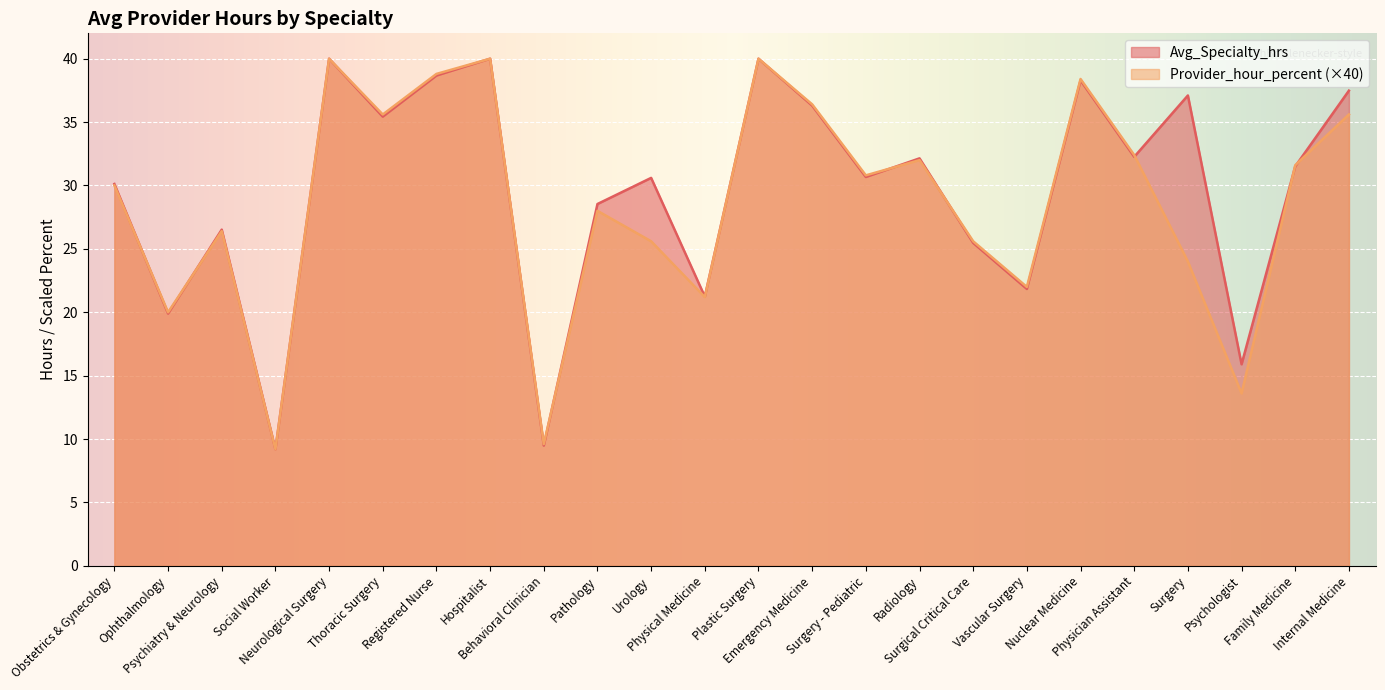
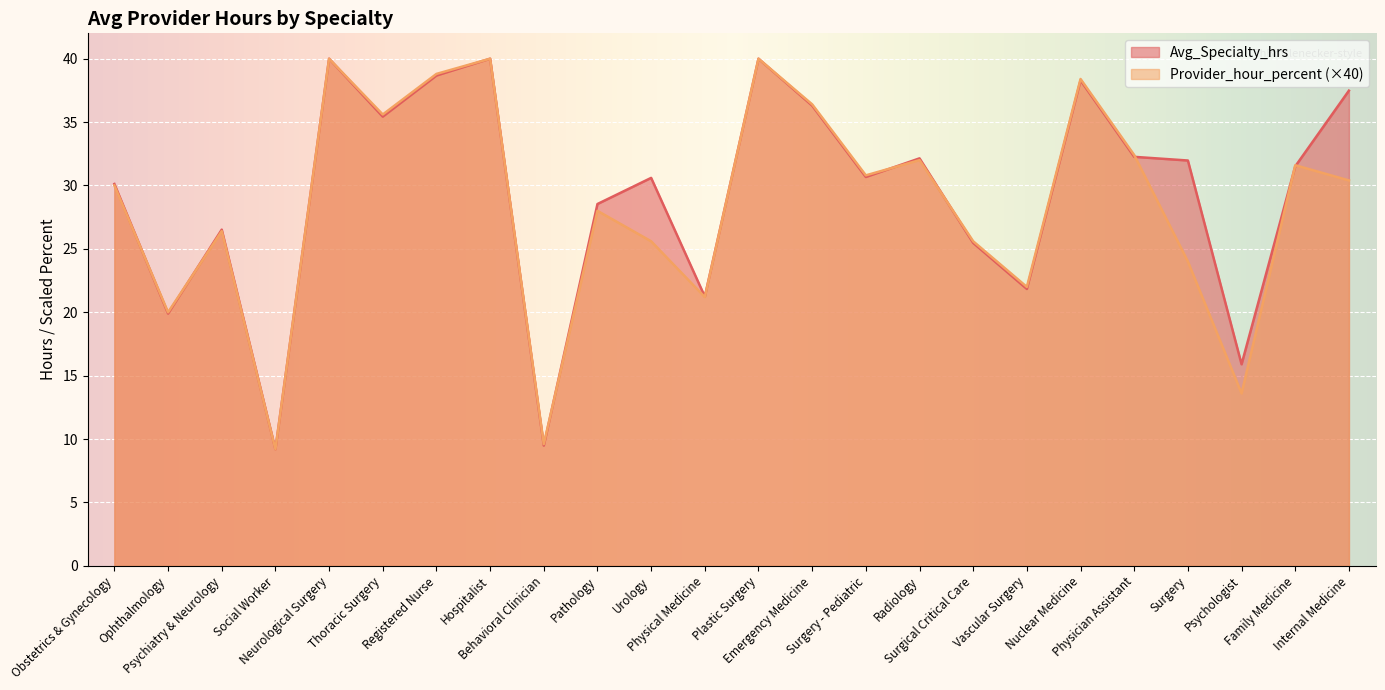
Avg_Specialty_hrs, Surgery: 37.1 -> 32.0
Provider_hour_percent (×40), Internal Medicine: 35.6 -> 30.4
